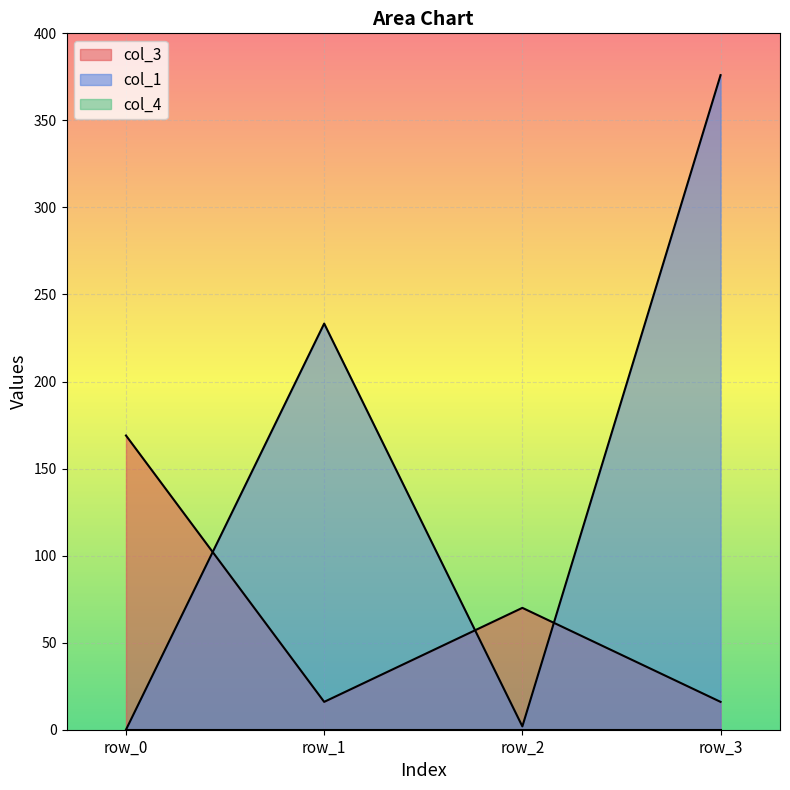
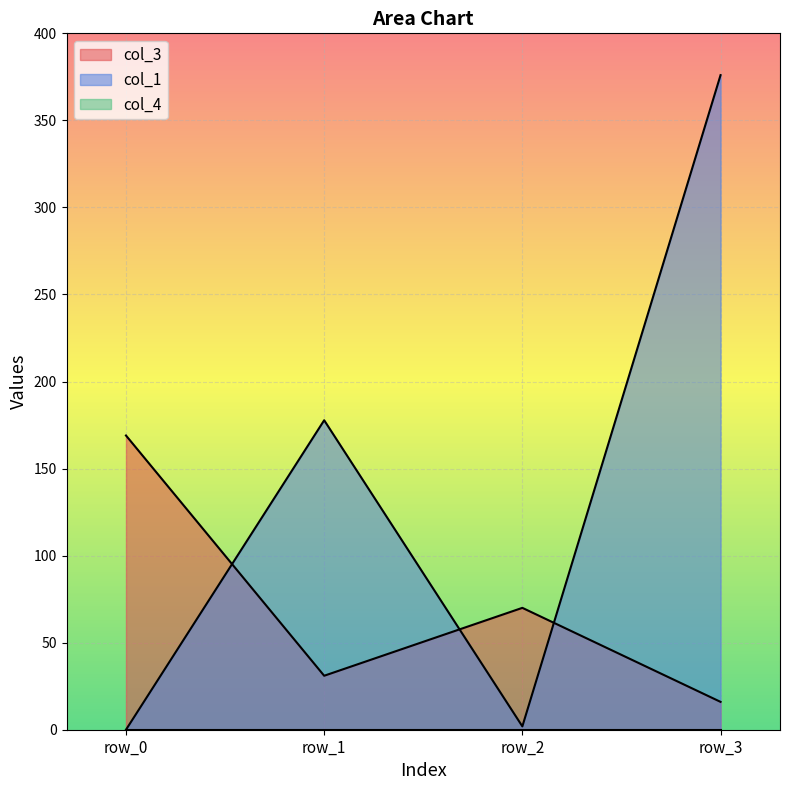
col_3, row_1: 16 -> 31
col_1, row_1: 233 -> 178
